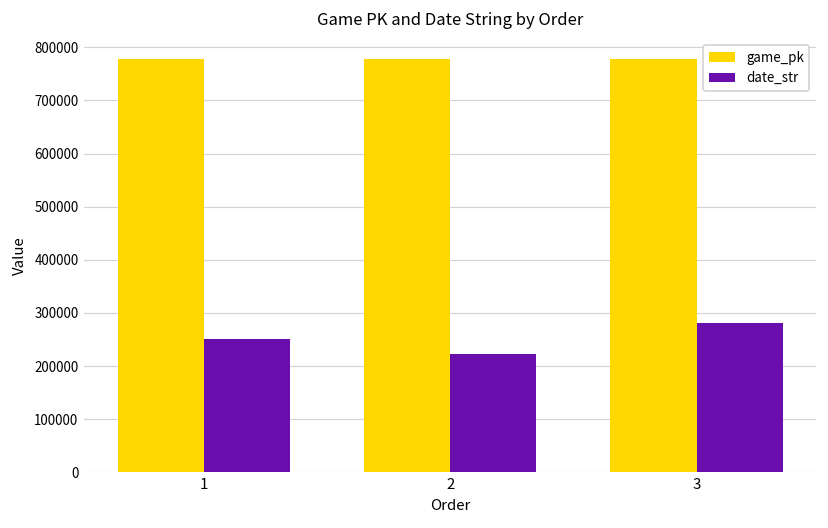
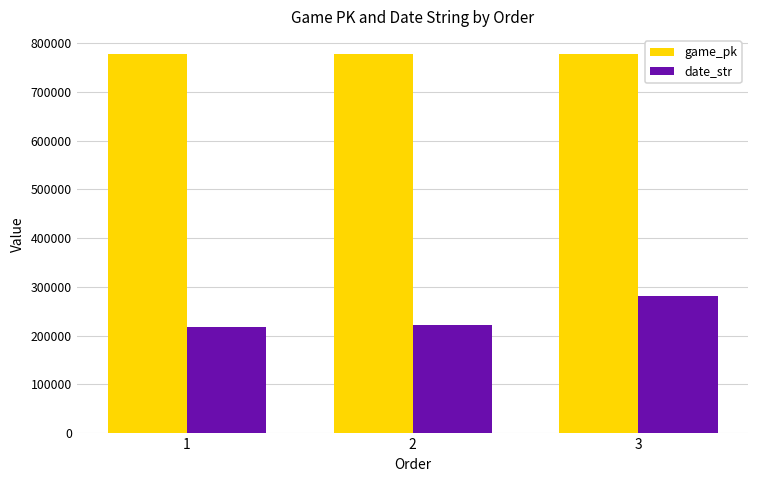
date_str, 1: 250000 -> 220000
